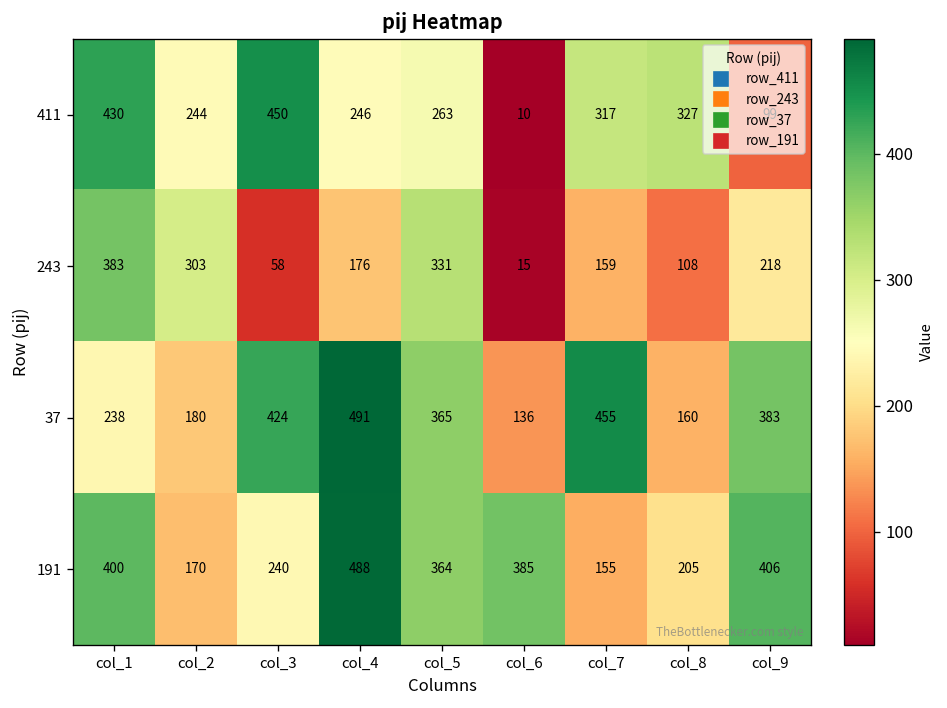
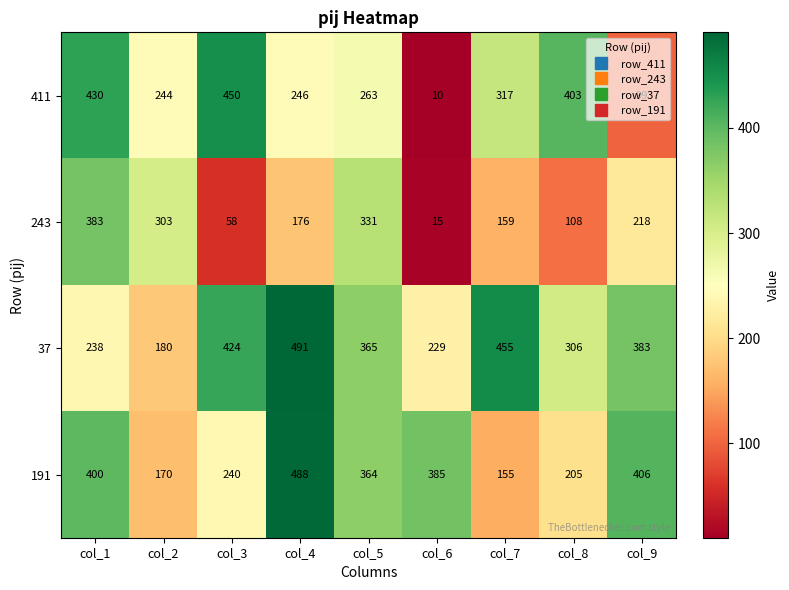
411, col_8: 327 -> 403
37, col_6: 136 -> 229
37, col_8: 160 -> 306
